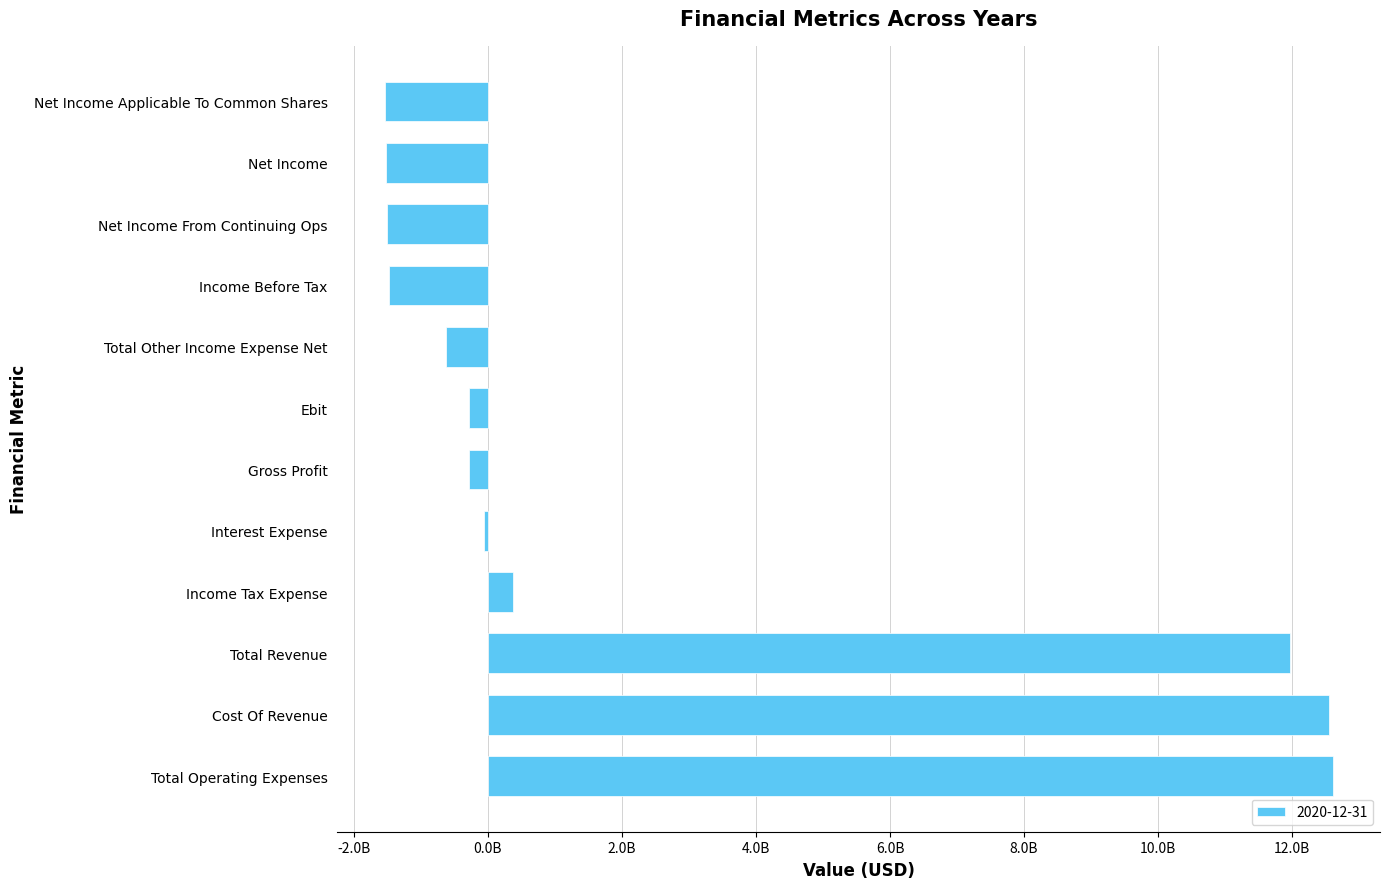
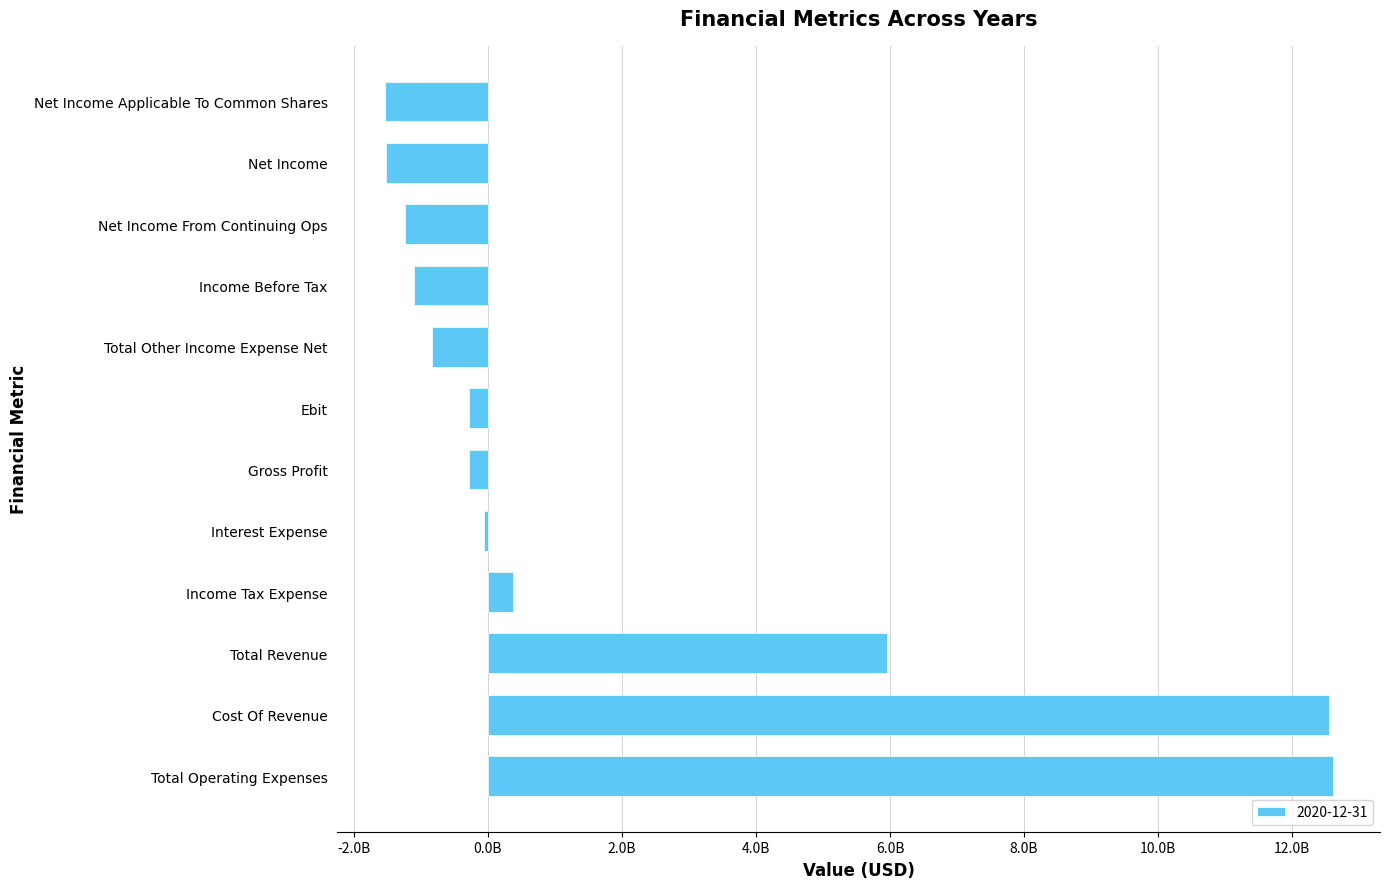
Net Income From Continuing Ops: -1500000000 -> -1200000000
Income Before Tax: -1500000000 -> -1100000000
Total Other Income Expense Net: -600000000 -> -800000000
Total Revenue: 12000000000 -> 6000000000
